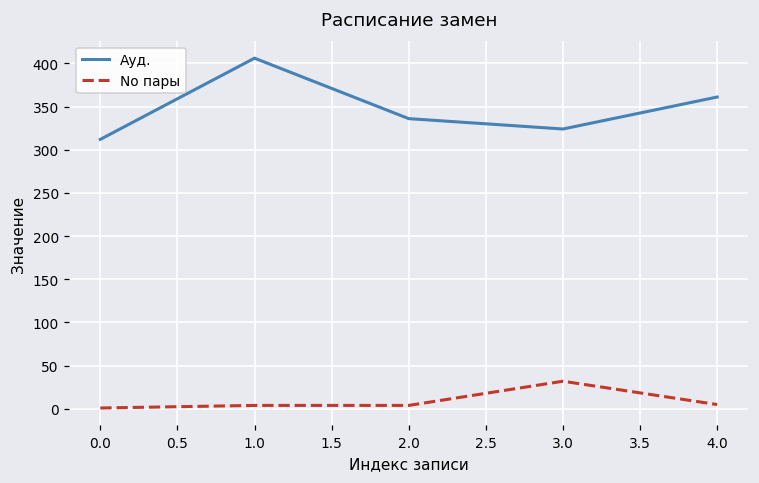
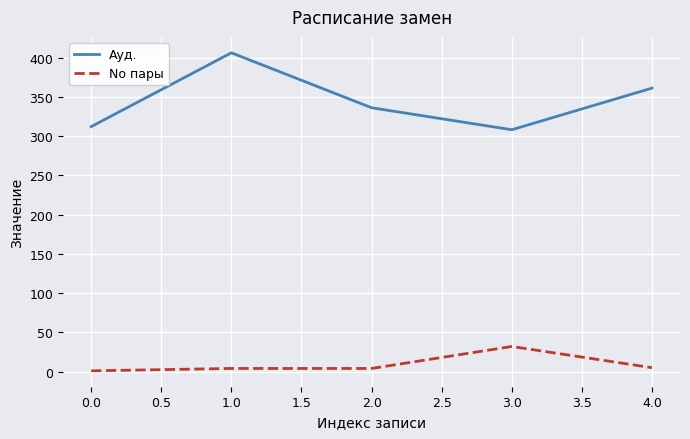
Ауд., 3.0: 320 -> 310
